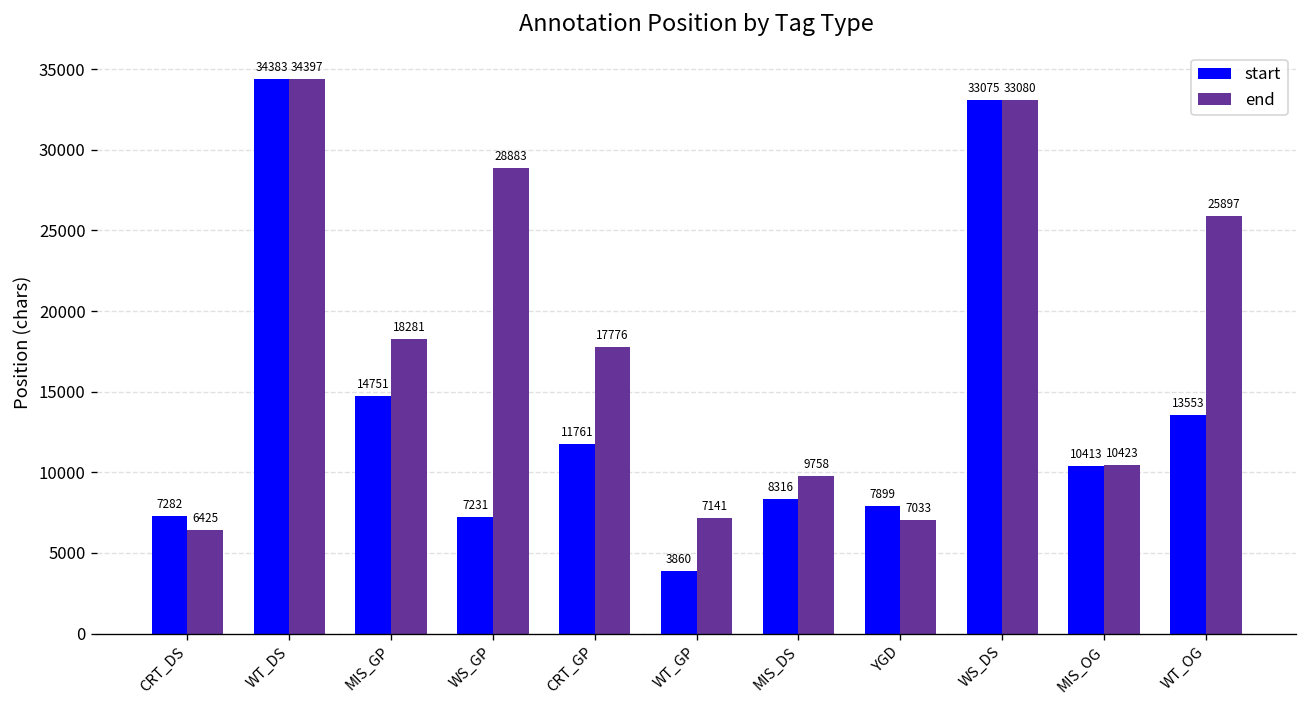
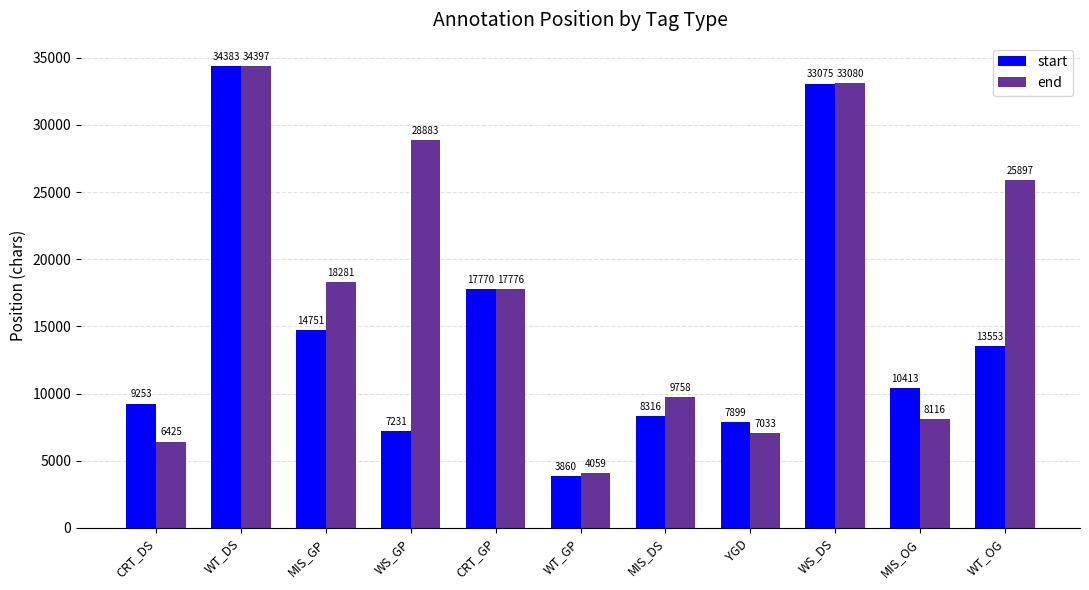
start, CRT_DS: 7282 -> 9253
start, CRT_GP: 11761 -> 17770
end, WT_GP: 7141 -> 4059
end, MIS_OG: 10423 -> 8116
